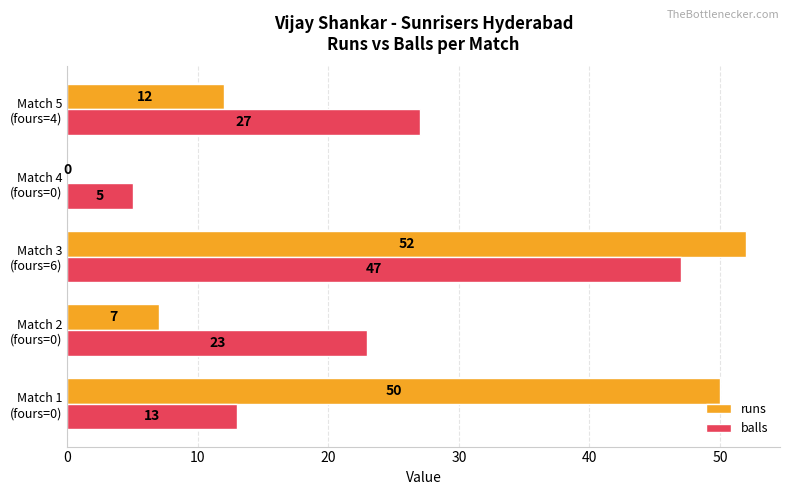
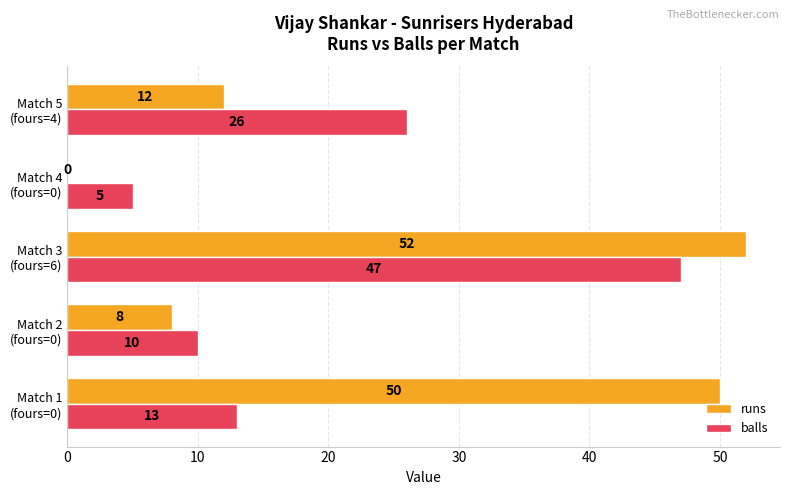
balls, Match 5 (fours=4): 27 -> 26
runs, Match 2 (fours=0): 7 -> 8
balls, Match 2 (fours=0): 23 -> 10
